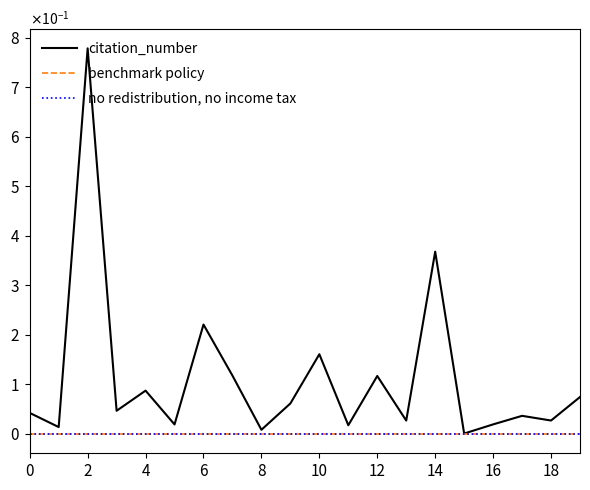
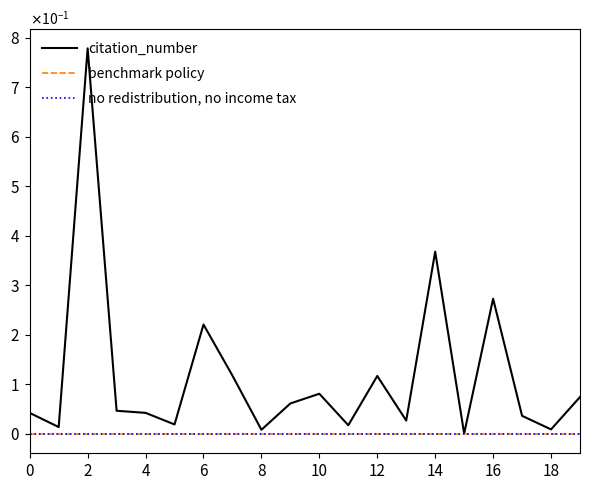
citation_number, 4: 0.09 -> 0.04
citation_number, 10: 0.16 -> 0.08
citation_number, 16: 0.02 -> 0.27
citation_number, 18: 0.03 -> 0.01
